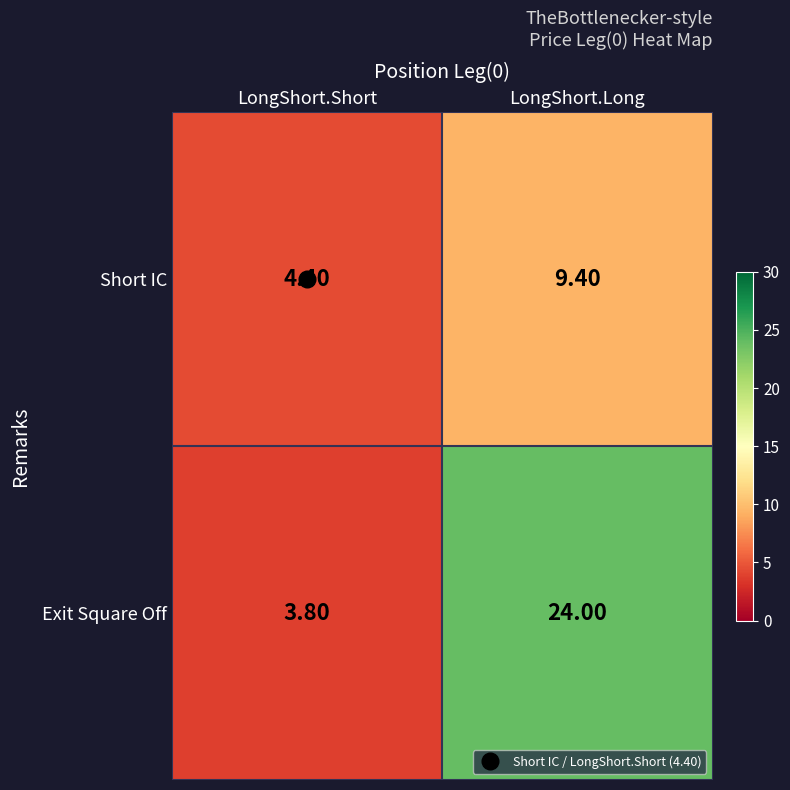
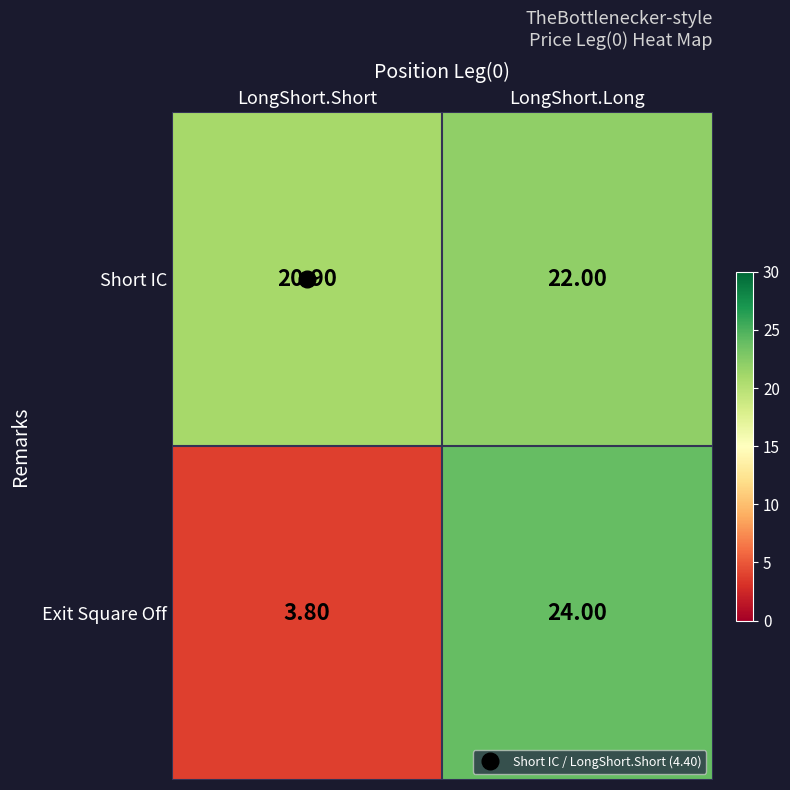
Short IC, LongShort.Short: 4.40 -> 20.90
Short IC, LongShort.Long: 9.40 -> 22.00
